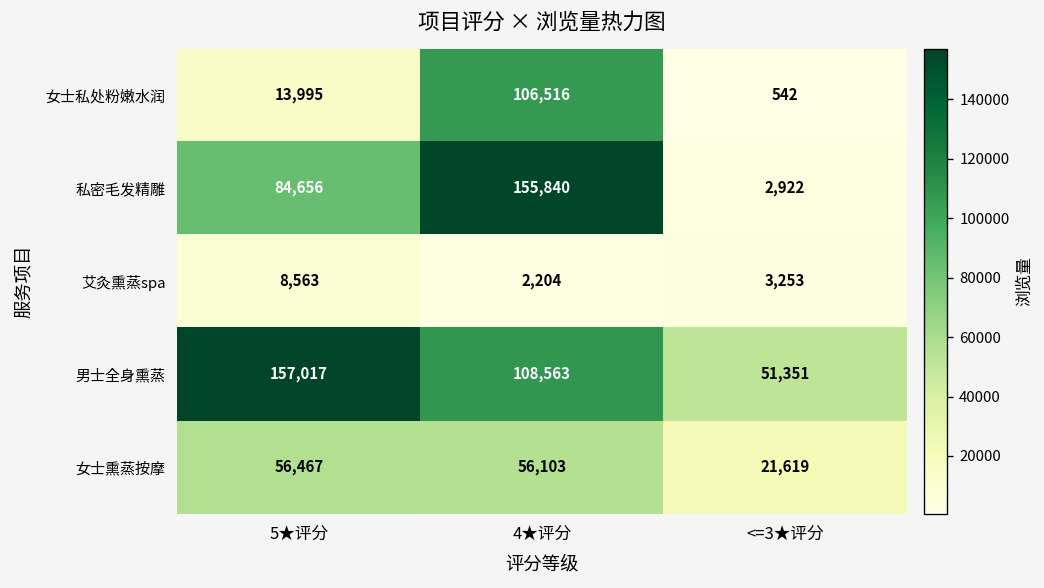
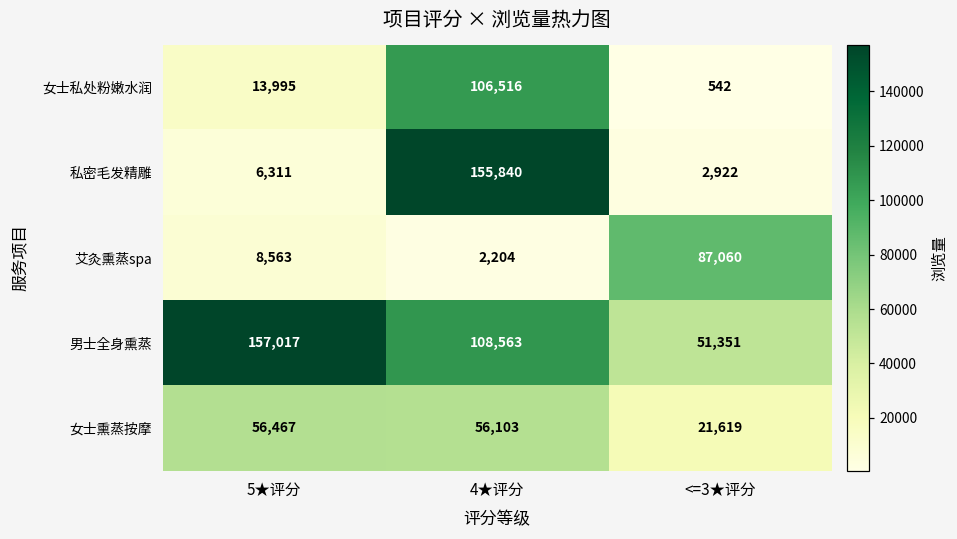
私密毛发精雕, 5★评分: 84,656 -> 6,311
艾灸熏蒸spa, <=3★评分: 3,253 -> 87,060
